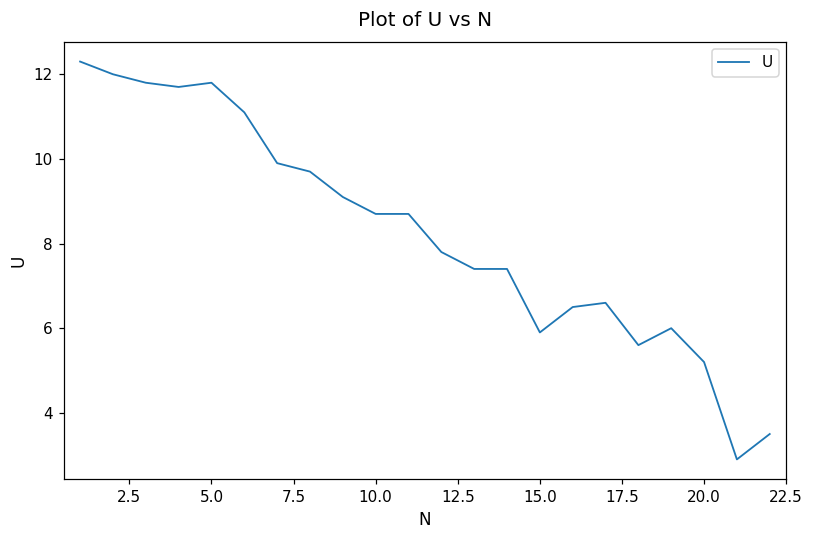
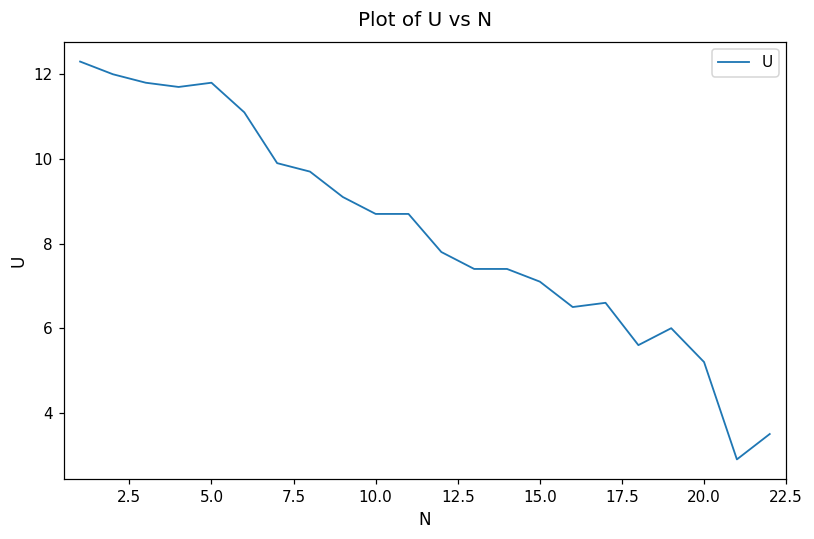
15.0: 5.9 -> 7.1
